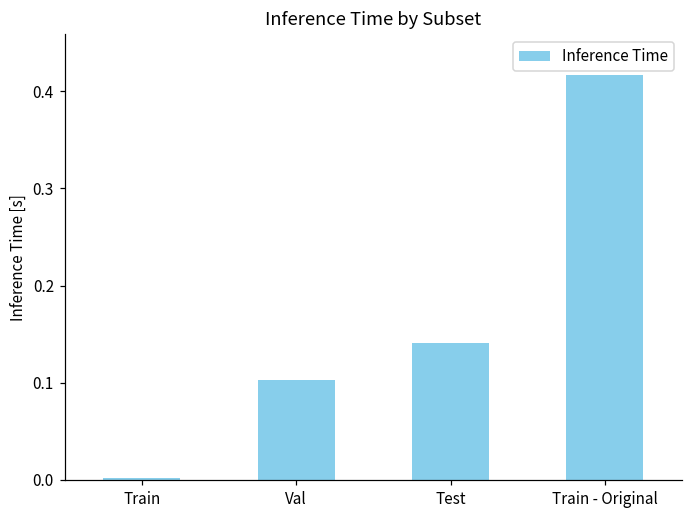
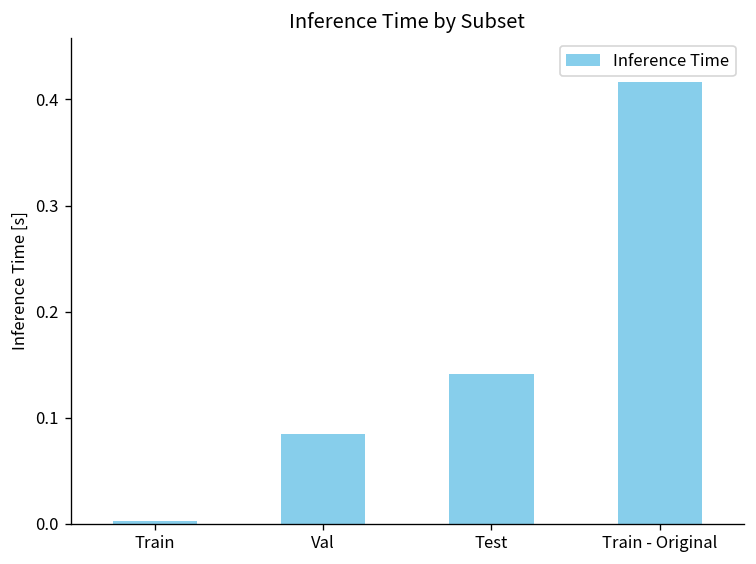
Val: 0.10 -> 0.08
